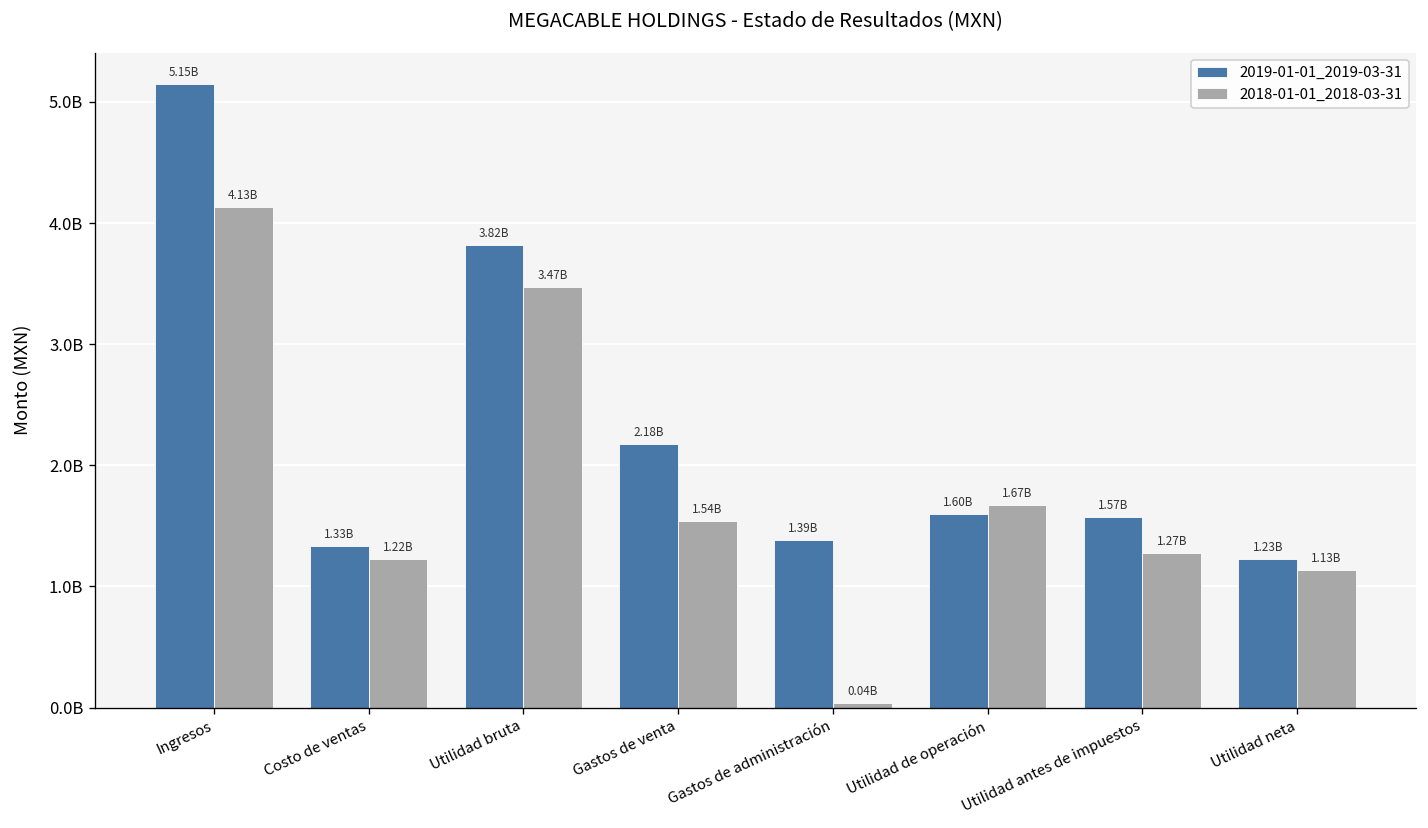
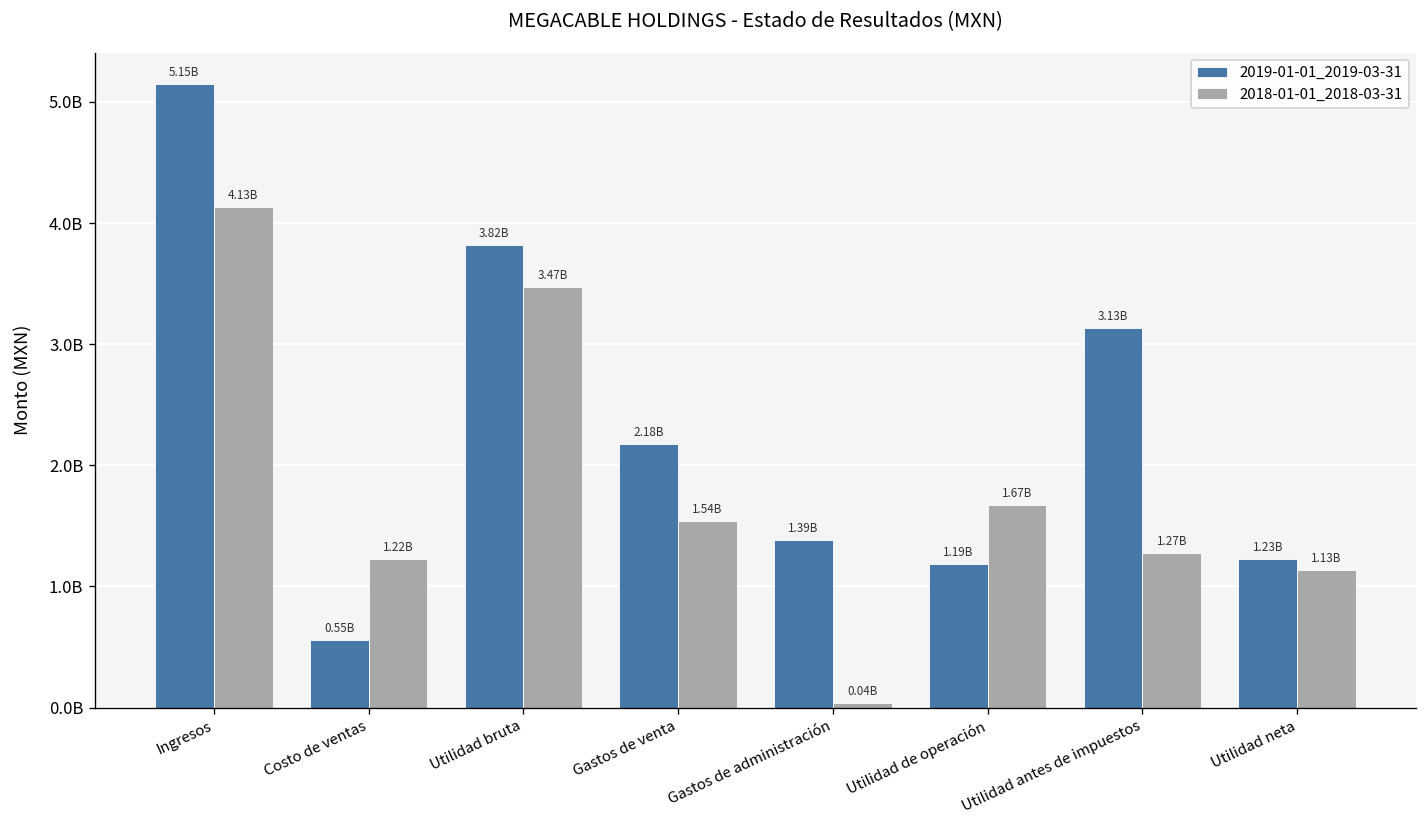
2019-01-01_2019-03-31, Costo de ventas: 1.33B -> 0.55B
2019-01-01_2019-03-31, Utilidad de operación: 1.60B -> 1.19B
2019-01-01_2019-03-31, Utilidad antes de impuestos: 1.57B -> 3.13B
